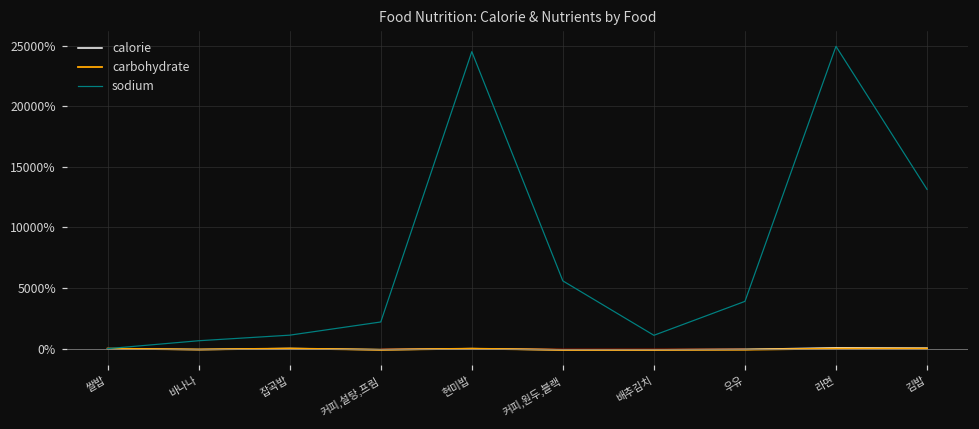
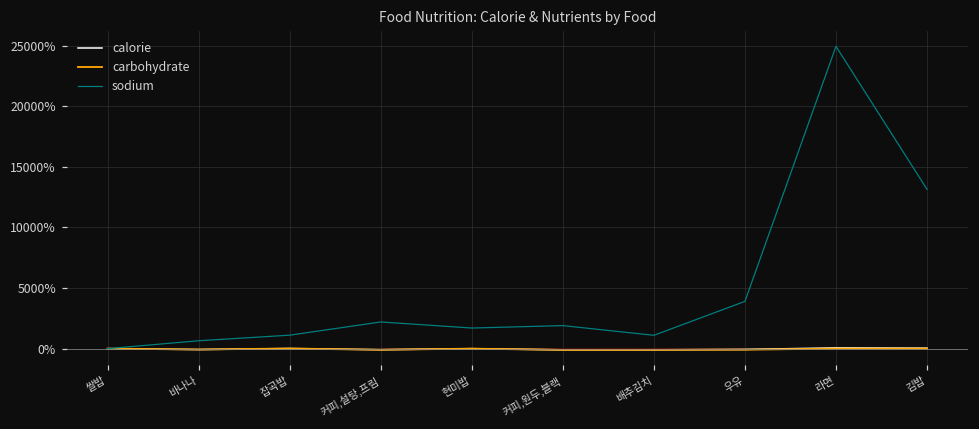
sodium, 현미밥: 24500% -> 1700%
sodium, 커피,원두,블랙: 5600% -> 1900%
